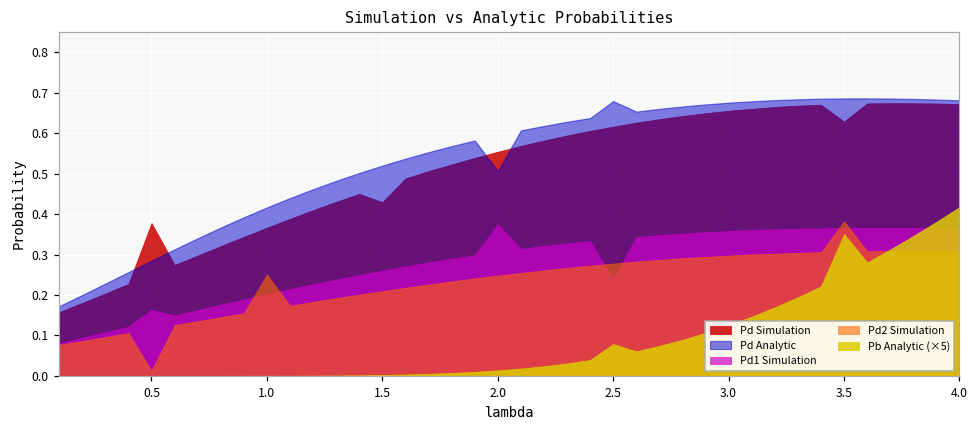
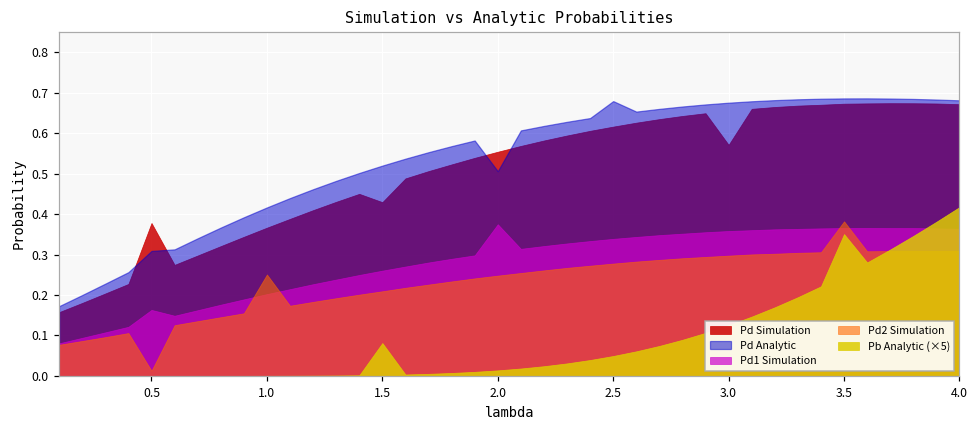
Pd Analytic, 0.5: 0.29 -> 0.31
Pb Analytic (×5), 1.5: 0.00 -> 0.08
Pd1 Simulation, 2.5: 0.24 -> 0.34
Pb Analytic (×5), 2.5: 0.08 -> 0.05
Pd Simulation, 3.0: 0.66 -> 0.57
Pd Simulation, 3.5: 0.63 -> 0.67
